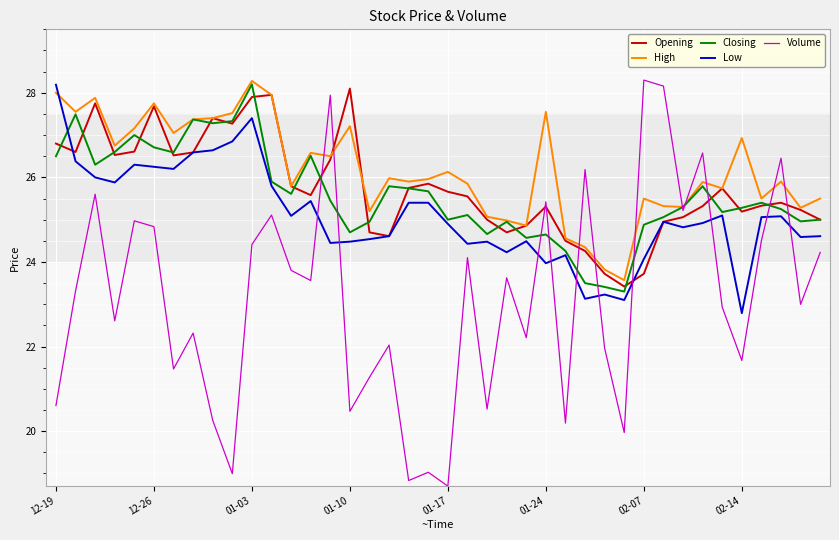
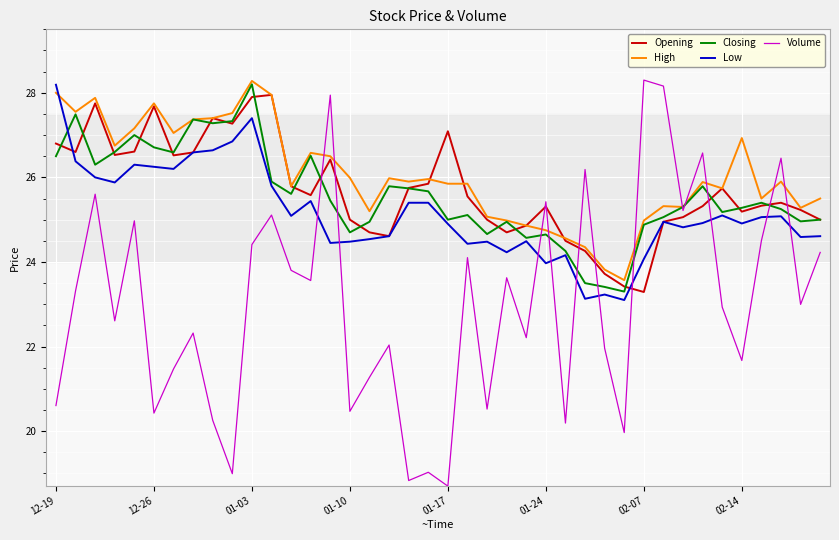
Volume, 12-26: 24.8 -> 20.4
Opening, 01-10: 28.1 -> 25.0
High, 01-10: 27.2 -> 26.0
Opening, 01-17: 25.7 -> 27.1
High, 01-17: 26.1 -> 25.9
High, 01-24: 27.6 -> 24.8
Opening, 02-07: 23.7 -> 23.3
High, 02-07: 25.5 -> 25.0
Low, 02-14: 22.8 -> 24.9
